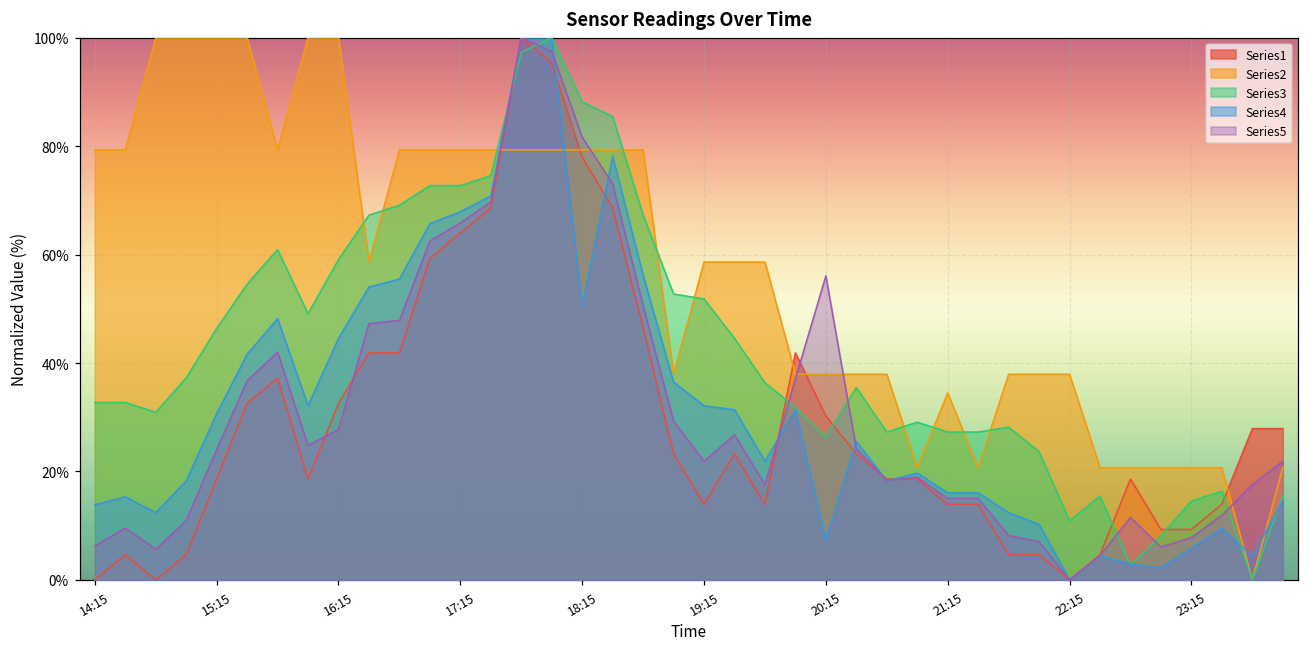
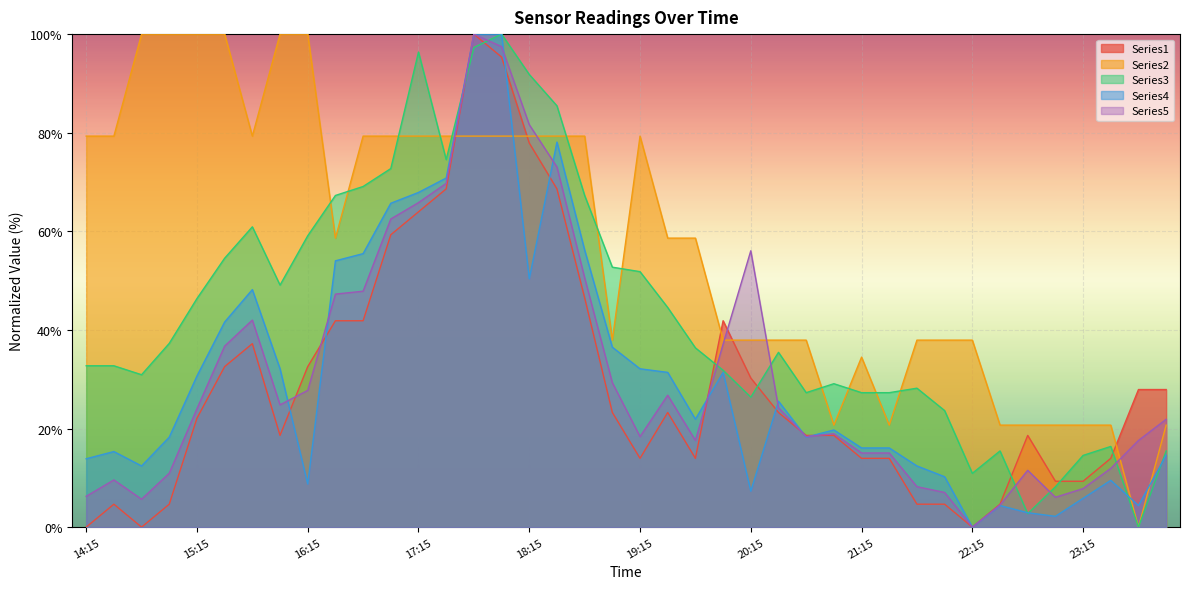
Series1, 15:15: 19% -> 22%
Series4, 16:15: 45% -> 9%
Series3, 17:15: 73% -> 96%
Series3, 18:15: 88% -> 92%
Series2, 19:15: 59% -> 79%
Series5, 19:15: 22% -> 18%
